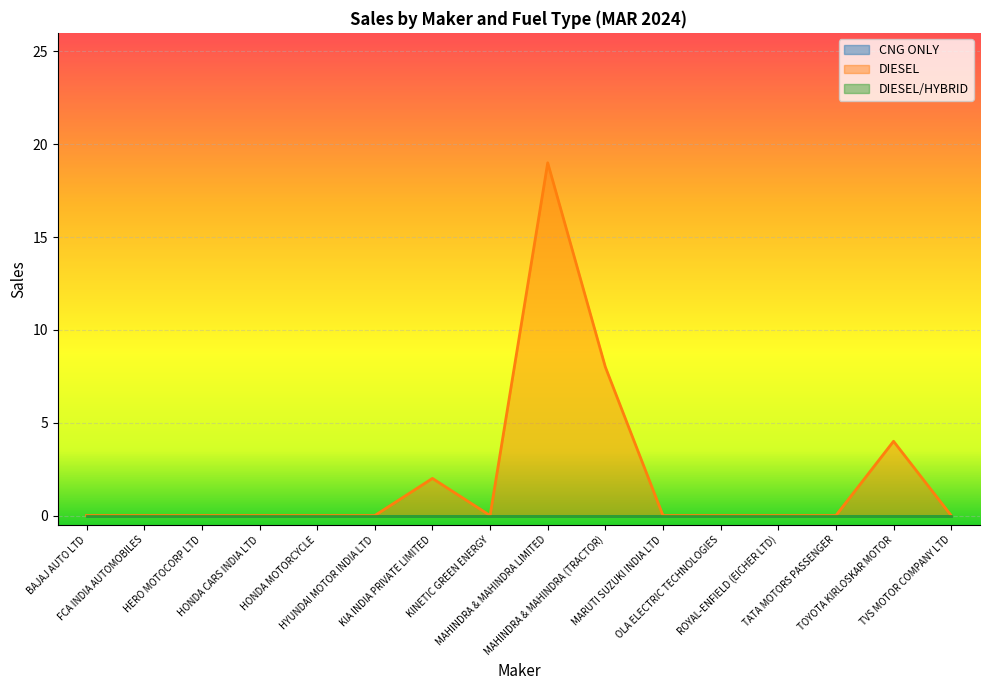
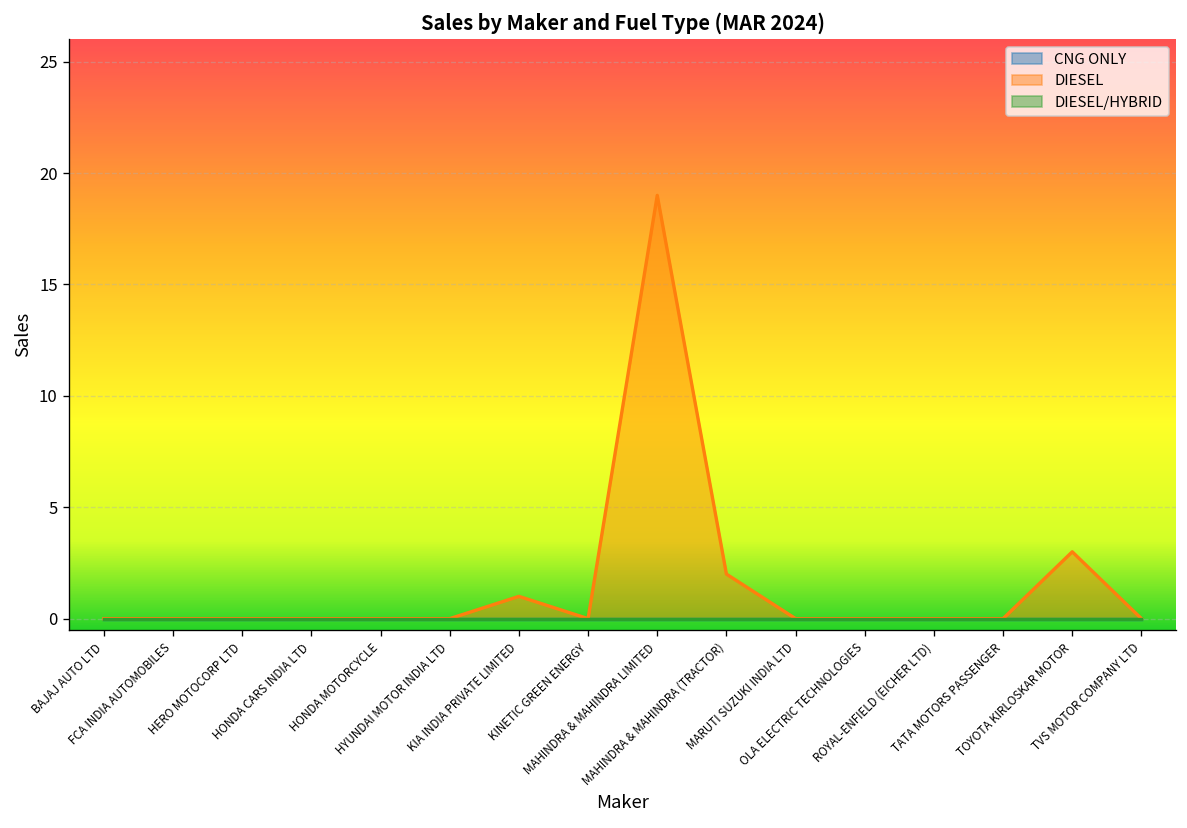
DIESEL, KIA INDIA PRIVATE LIMITED: 2 -> 1
DIESEL, MAHINDRA & MAHINDRA (TRACTOR): 8 -> 2
DIESEL, TOYOTA KIRLOSKAR MOTOR: 4 -> 3
